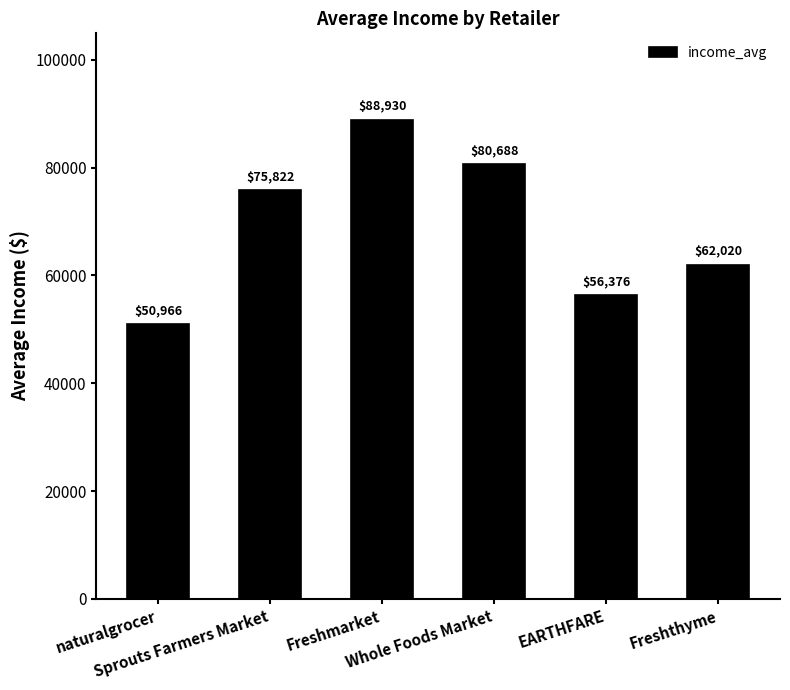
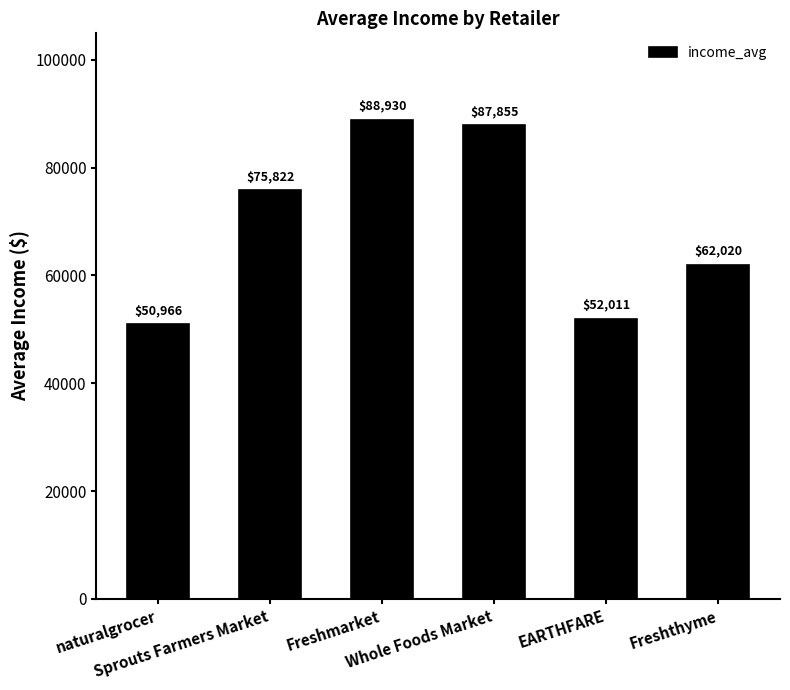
Whole Foods Market: $80,688 -> $87,855
EARTHFARE: $56,376 -> $52,011
